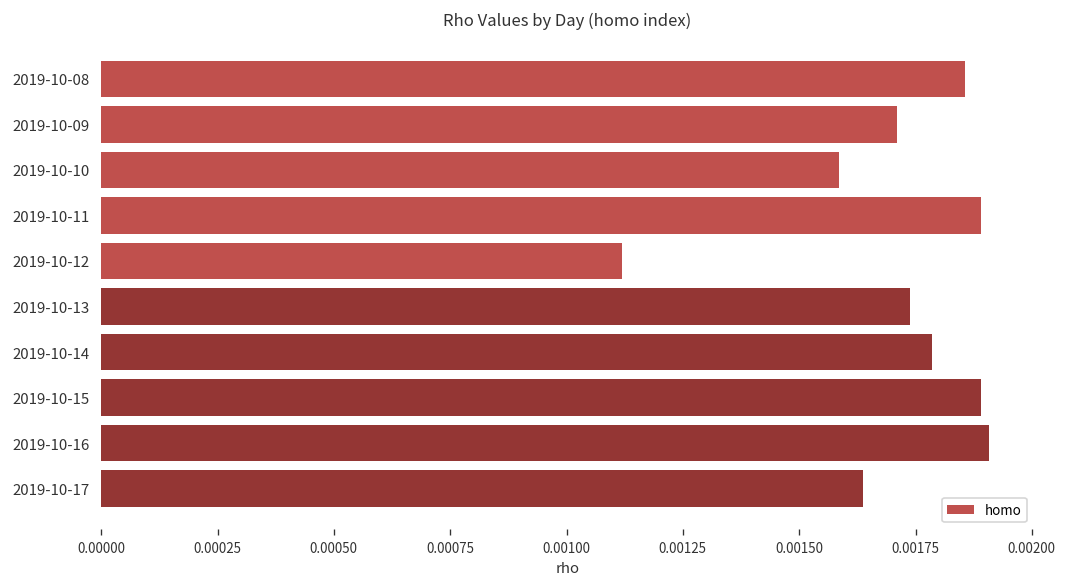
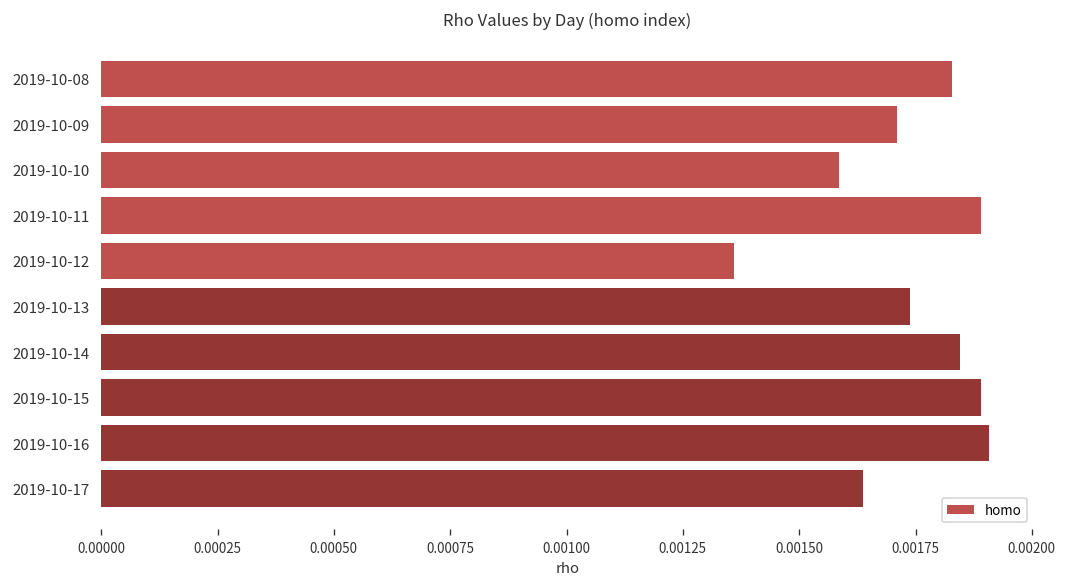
2019-10-08: 0.00186 -> 0.00183
2019-10-12: 0.00112 -> 0.00136
2019-10-14: 0.00179 -> 0.00185
